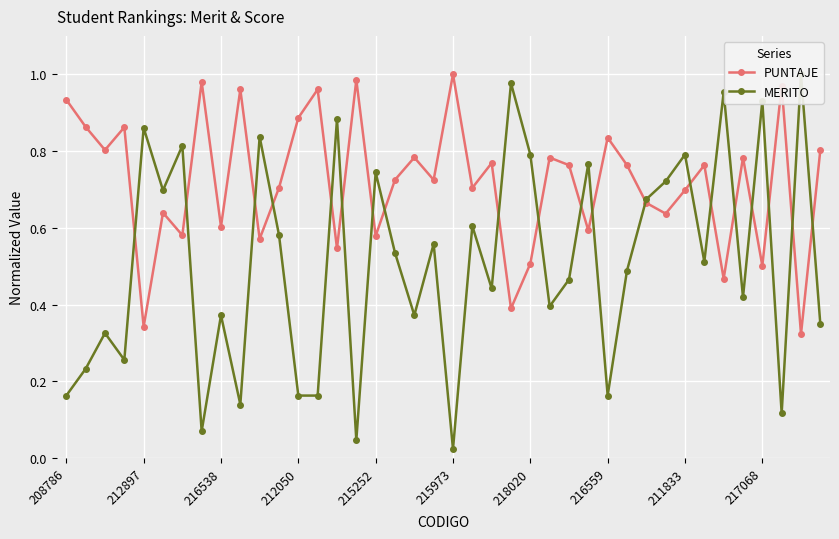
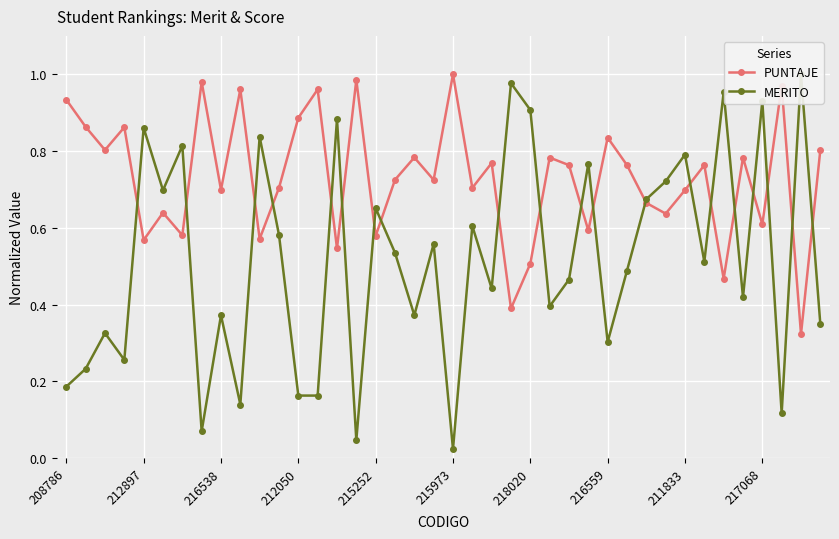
MERITO, 208786: 0.16 -> 0.19
PUNTAJE, 212897: 0.34 -> 0.57
PUNTAJE, 216538: 0.60 -> 0.70
MERITO, 215252: 0.74 -> 0.65
MERITO, 218020: 0.79 -> 0.91
MERITO, 216559: 0.16 -> 0.30
PUNTAJE, 217068: 0.50 -> 0.61
